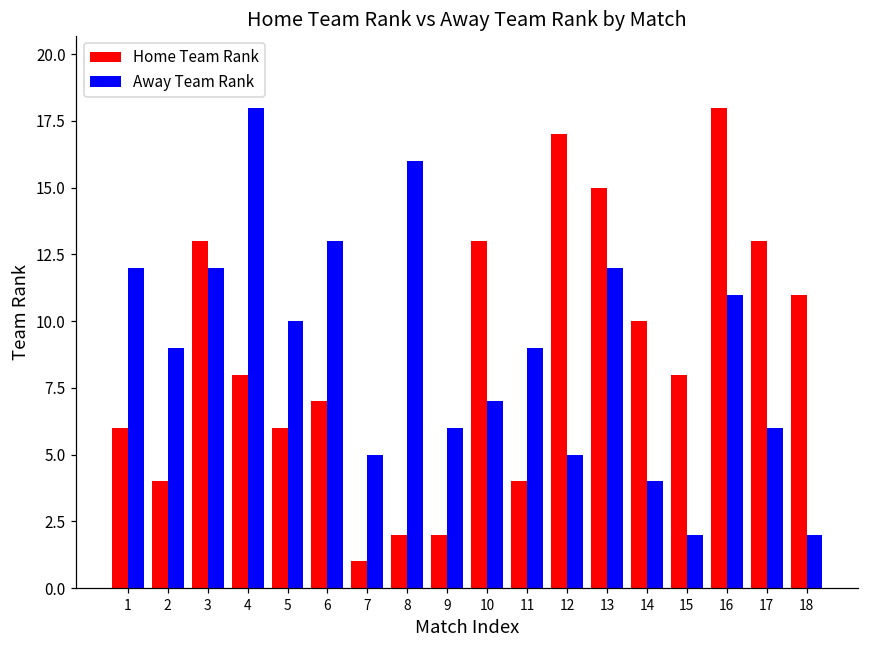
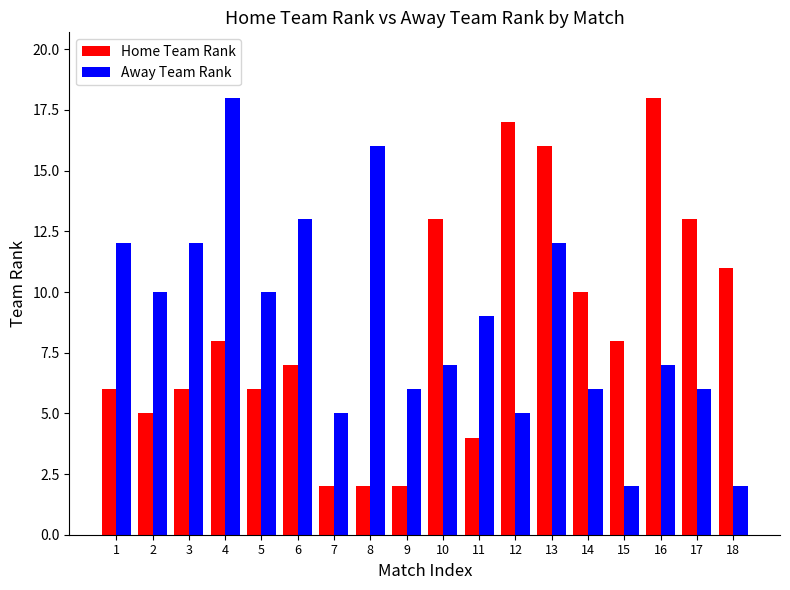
Home Team Rank, 2: 4 -> 5
Away Team Rank, 2: 9 -> 10
Home Team Rank, 3: 13 -> 6
Home Team Rank, 7: 1 -> 2
Home Team Rank, 13: 15 -> 16
Away Team Rank, 14: 4 -> 6
Away Team Rank, 16: 11 -> 7
